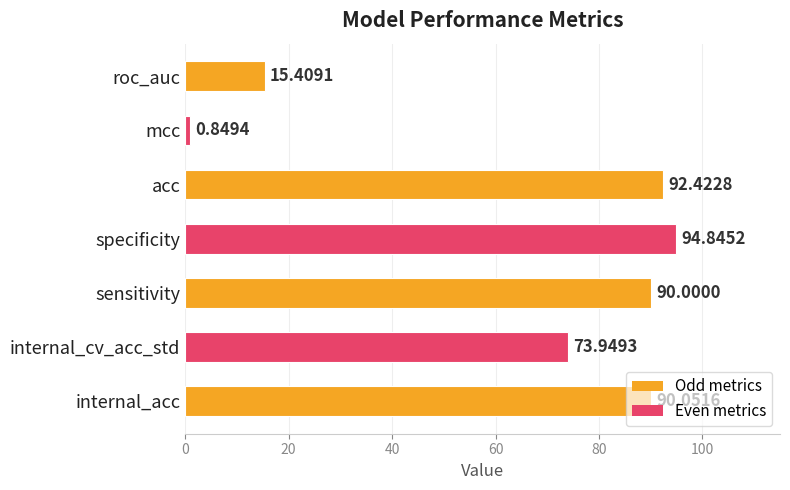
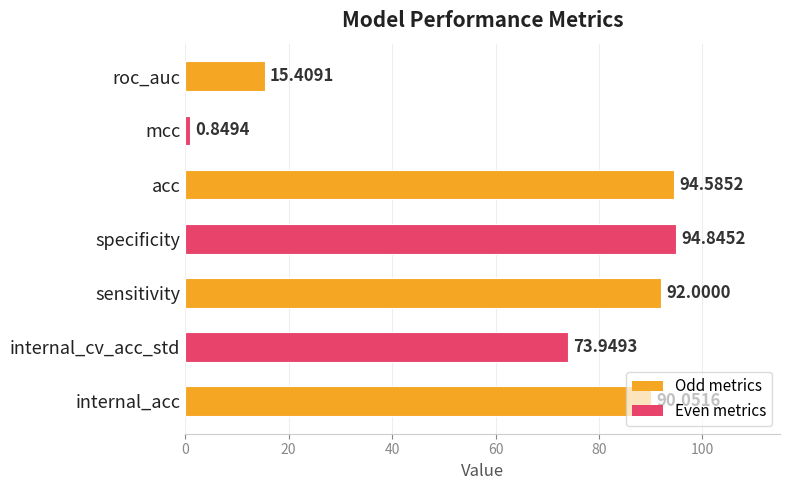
acc: 92.4228 -> 94.5852
sensitivity: 90.0000 -> 92.0000
